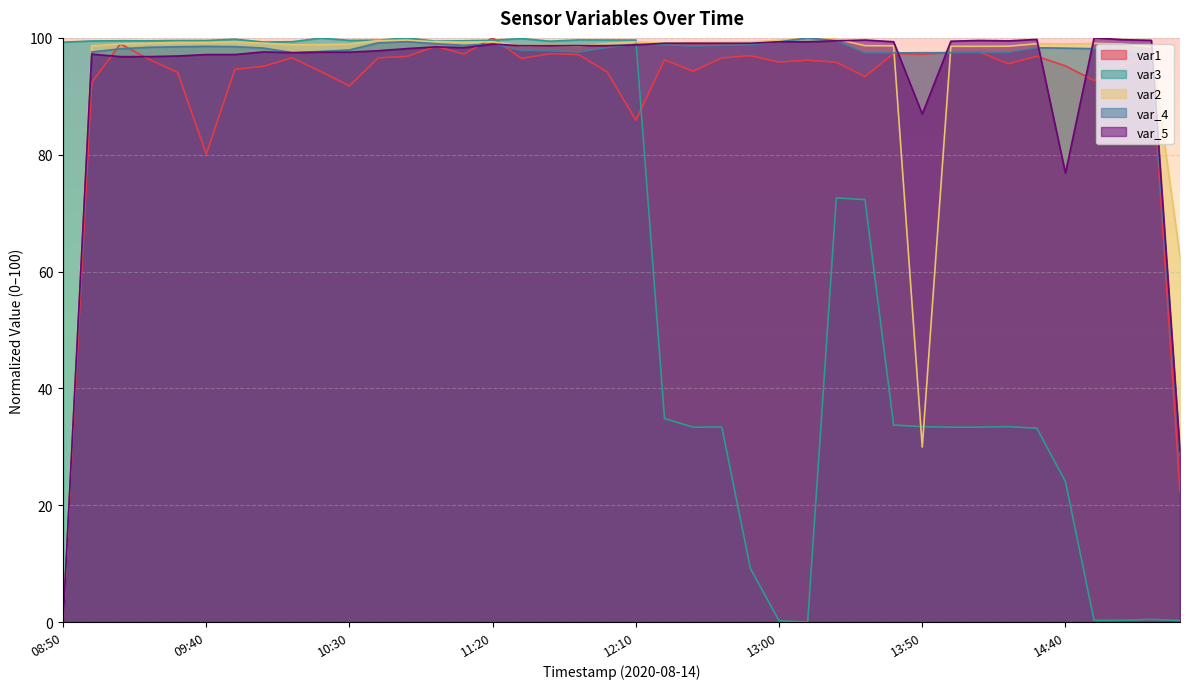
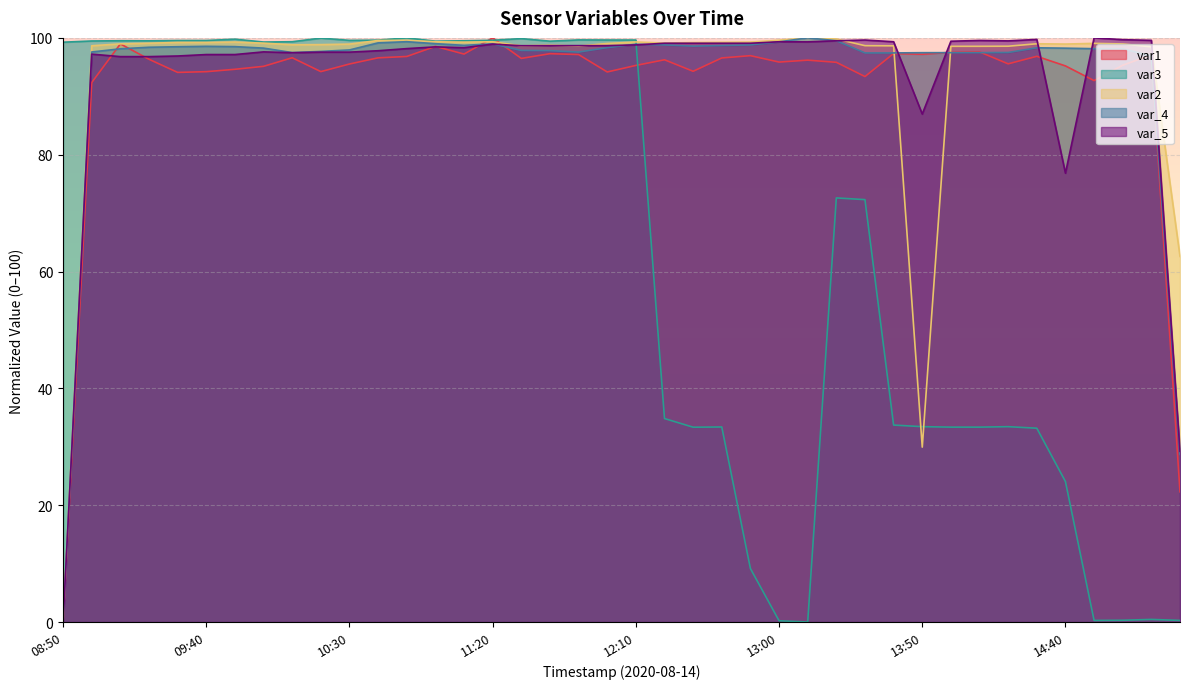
var1, 09:40: 80 -> 94
var1, 10:30: 92 -> 96
var1, 12:10: 86 -> 95
